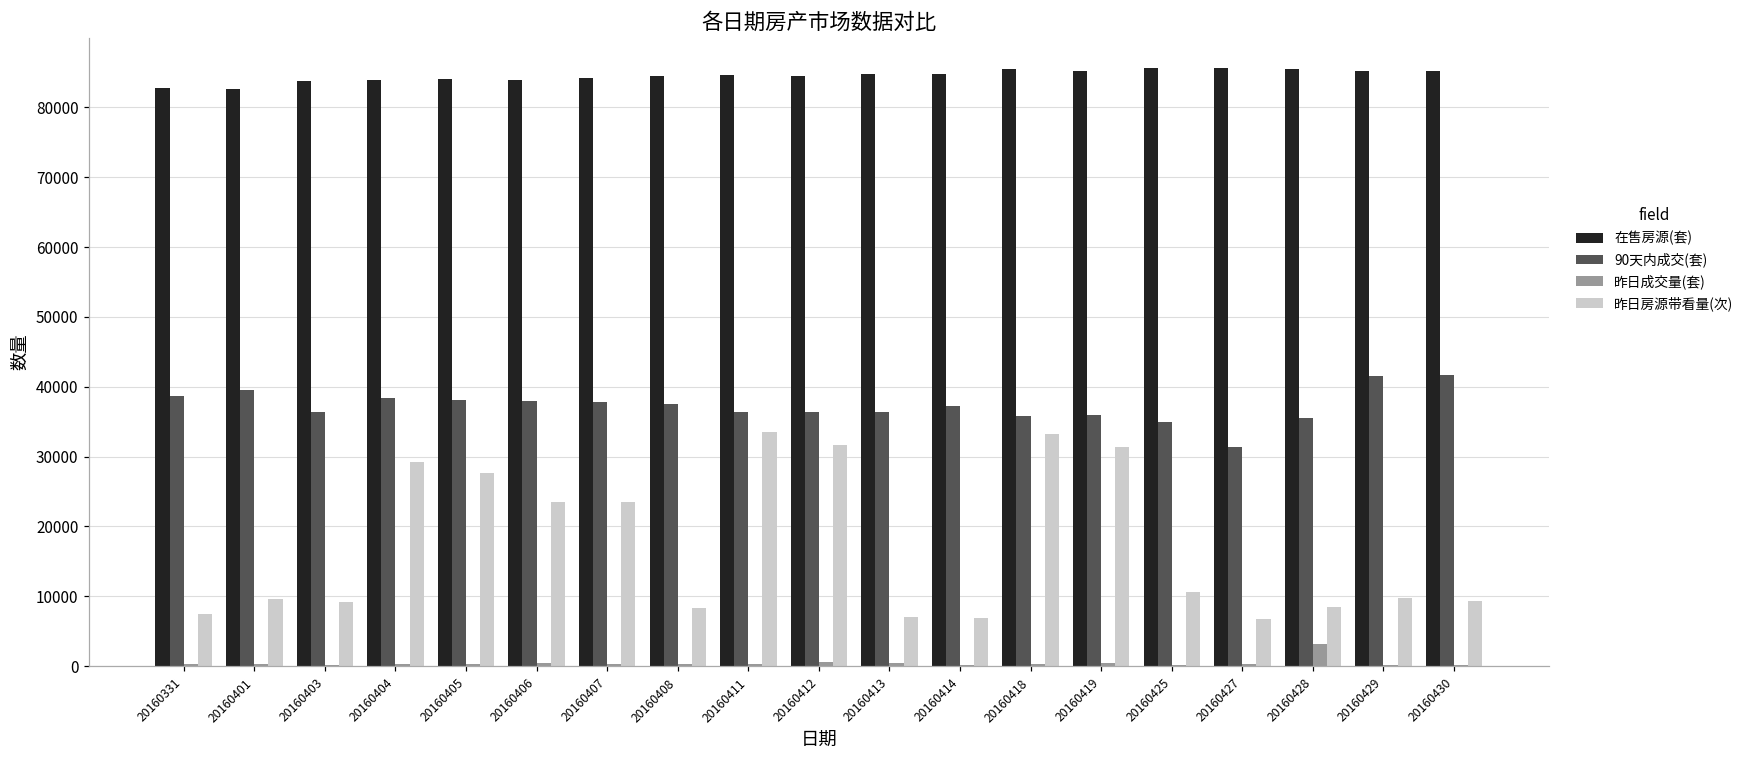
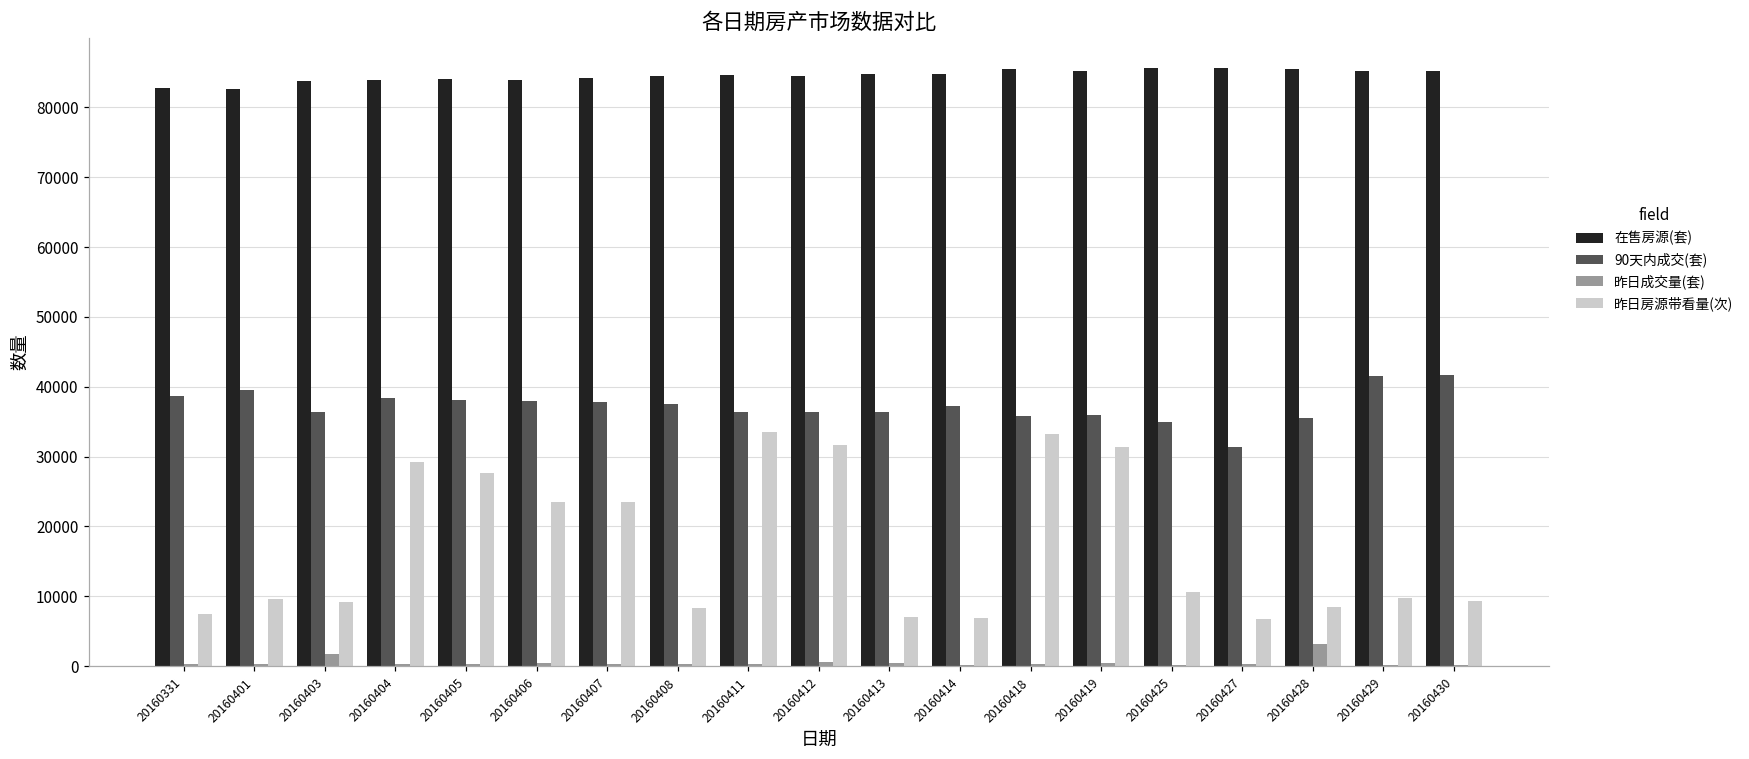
昨日成交量(套), 20160403: 0 -> 2000
